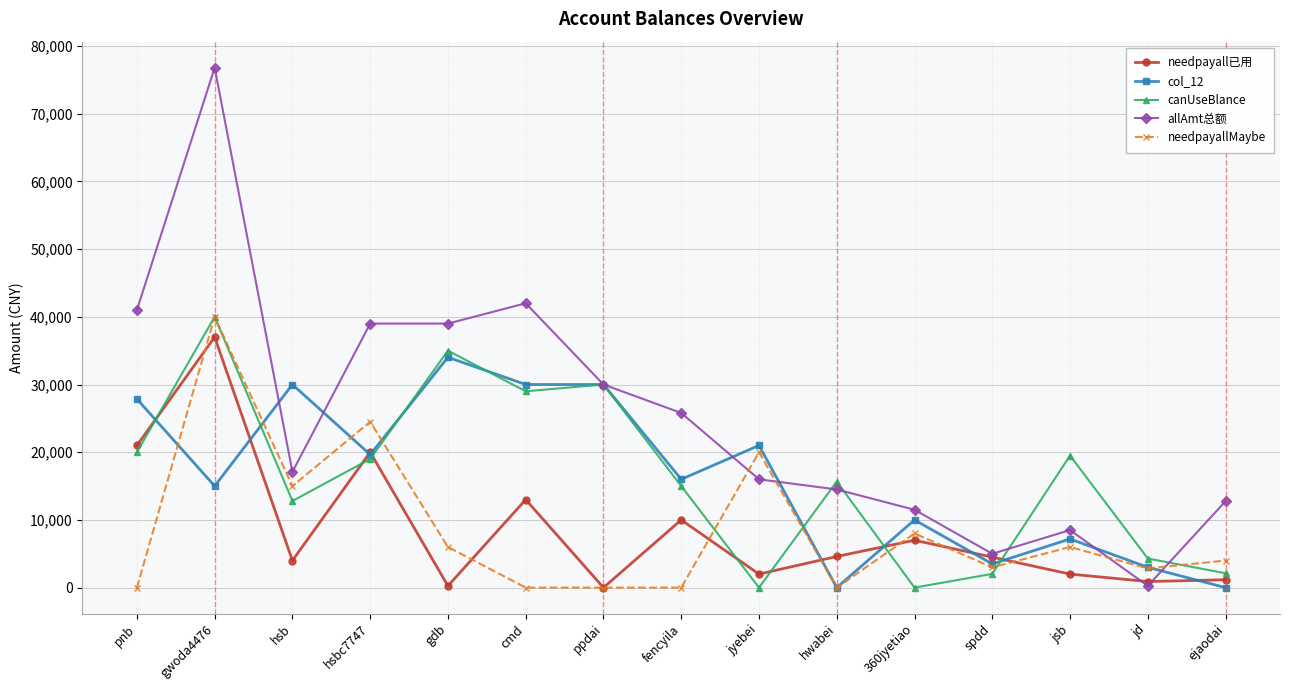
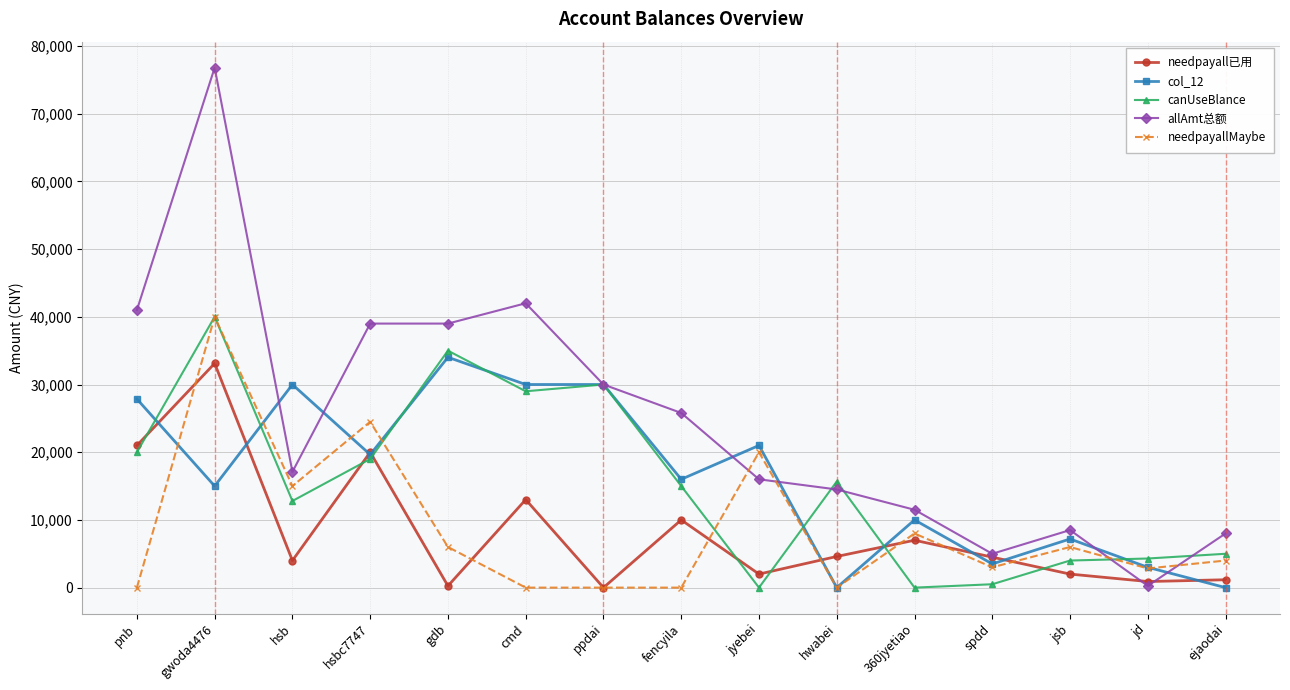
needpayall已用, gwoda4476: 37,000 -> 33,000
canUseBlance, spdd: 2,000 -> 1,000
canUseBlance, jsb: 20,000 -> 4,000
canUseBlance, ejaodai: 2,000 -> 5,000
allAmt总额, ejaodai: 13,000 -> 8,000
